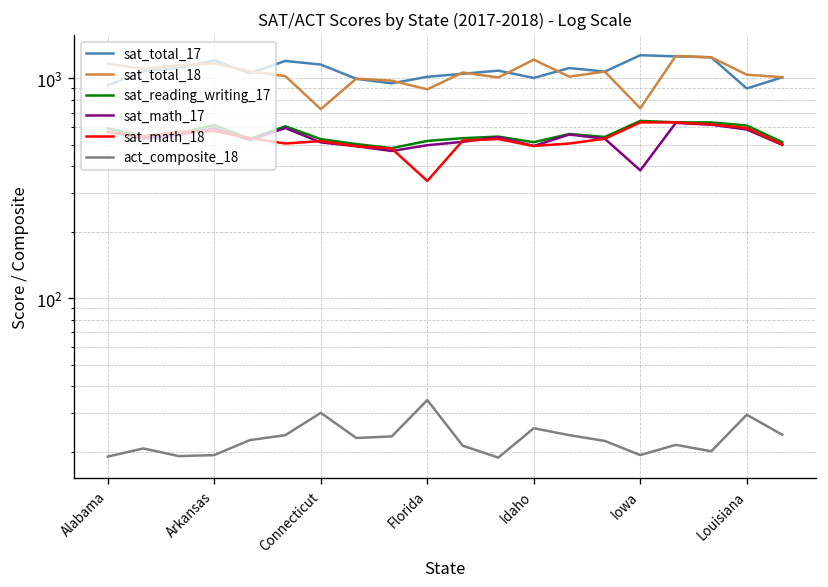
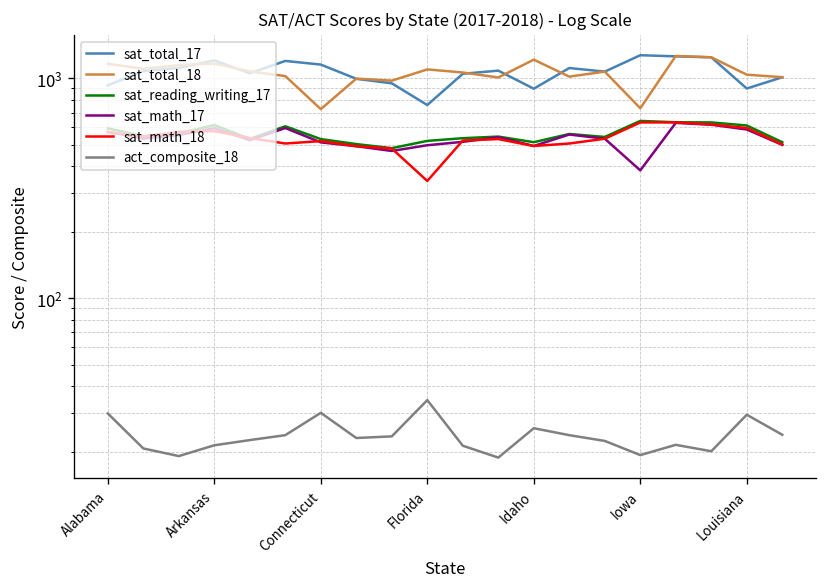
act_composite_18, Alabama: 19 -> 30
act_composite_18, Arkansas: 19 -> 22
sat_total_17, Florida: 1000 -> 760
sat_total_18, Florida: 900 -> 1100
sat_total_17, Idaho: 1000 -> 900
